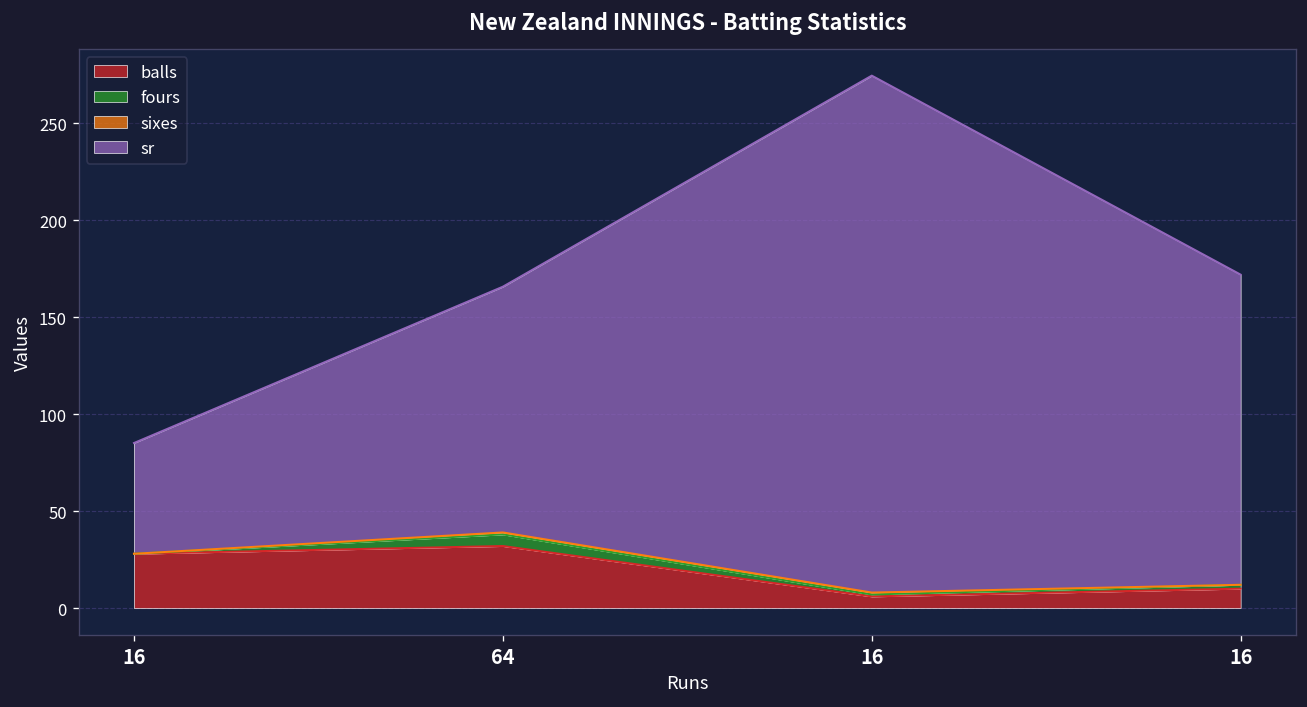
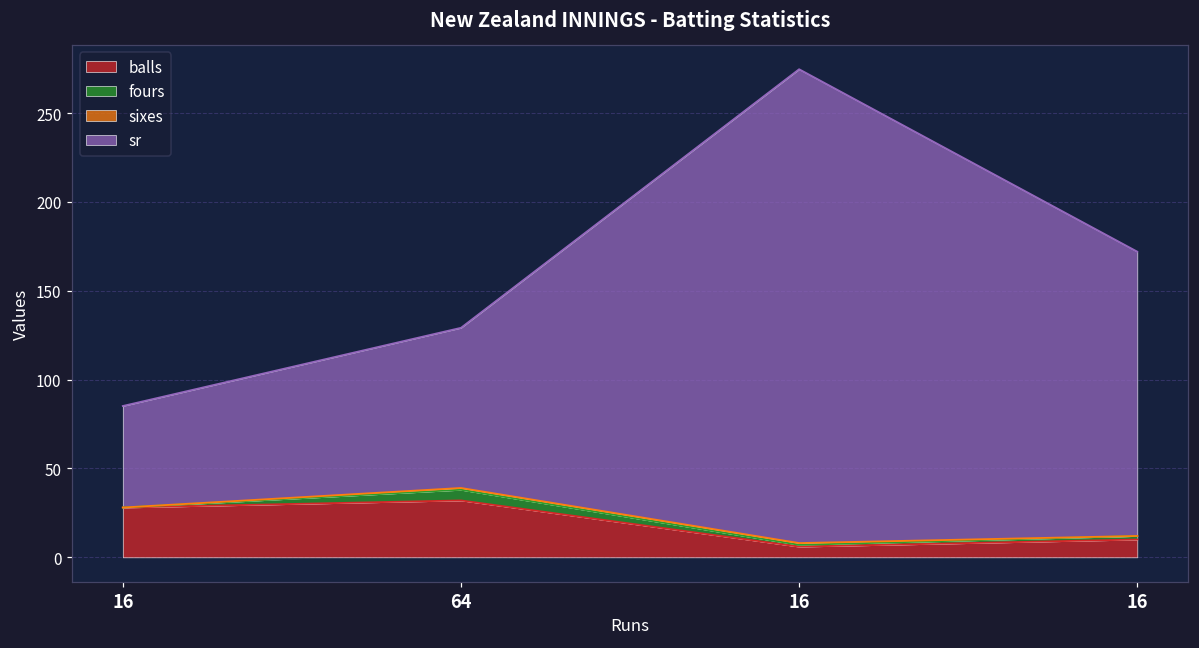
sr, 64: 127 -> 90
